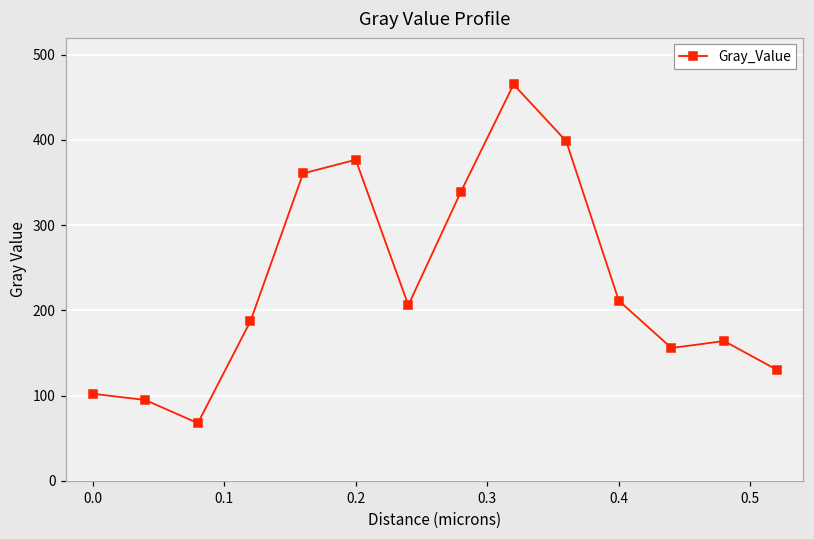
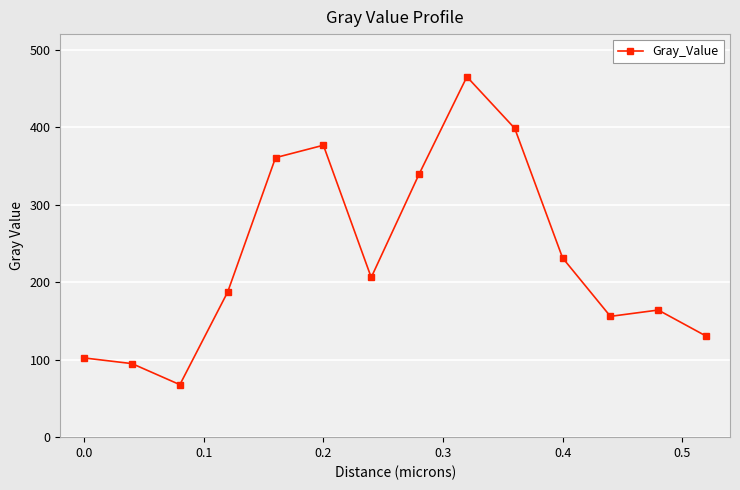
0.4: 210 -> 230
